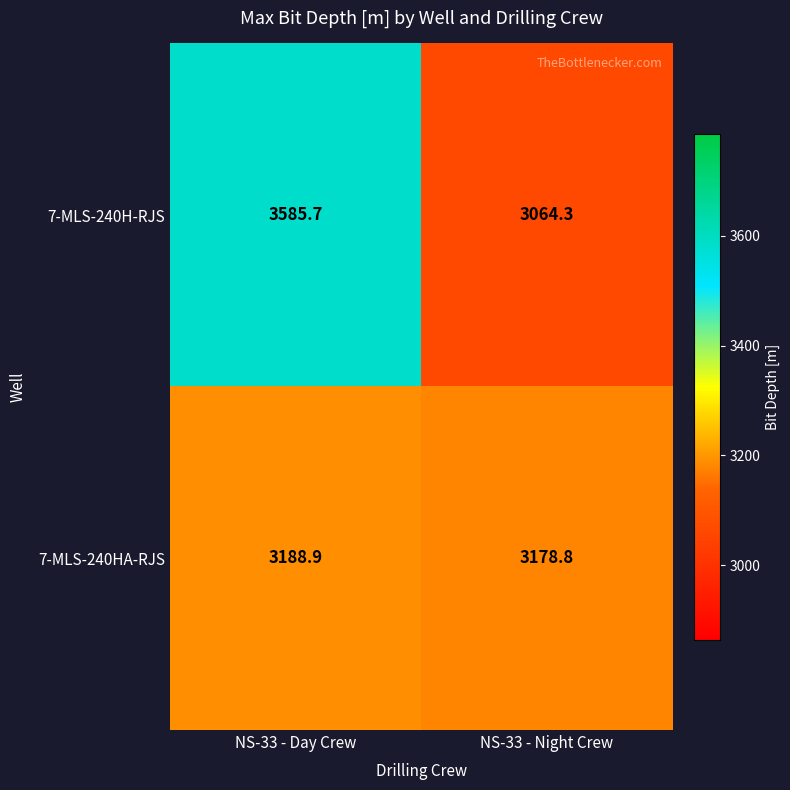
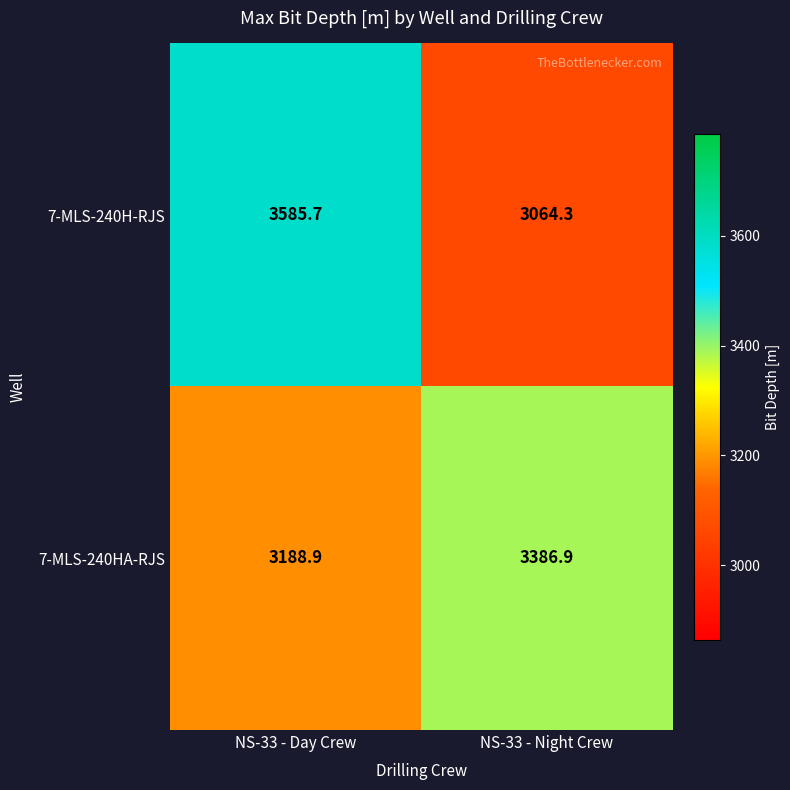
7-MLS-240HA-RJS, NS-33 - Night Crew: 3178.8 -> 3386.9
